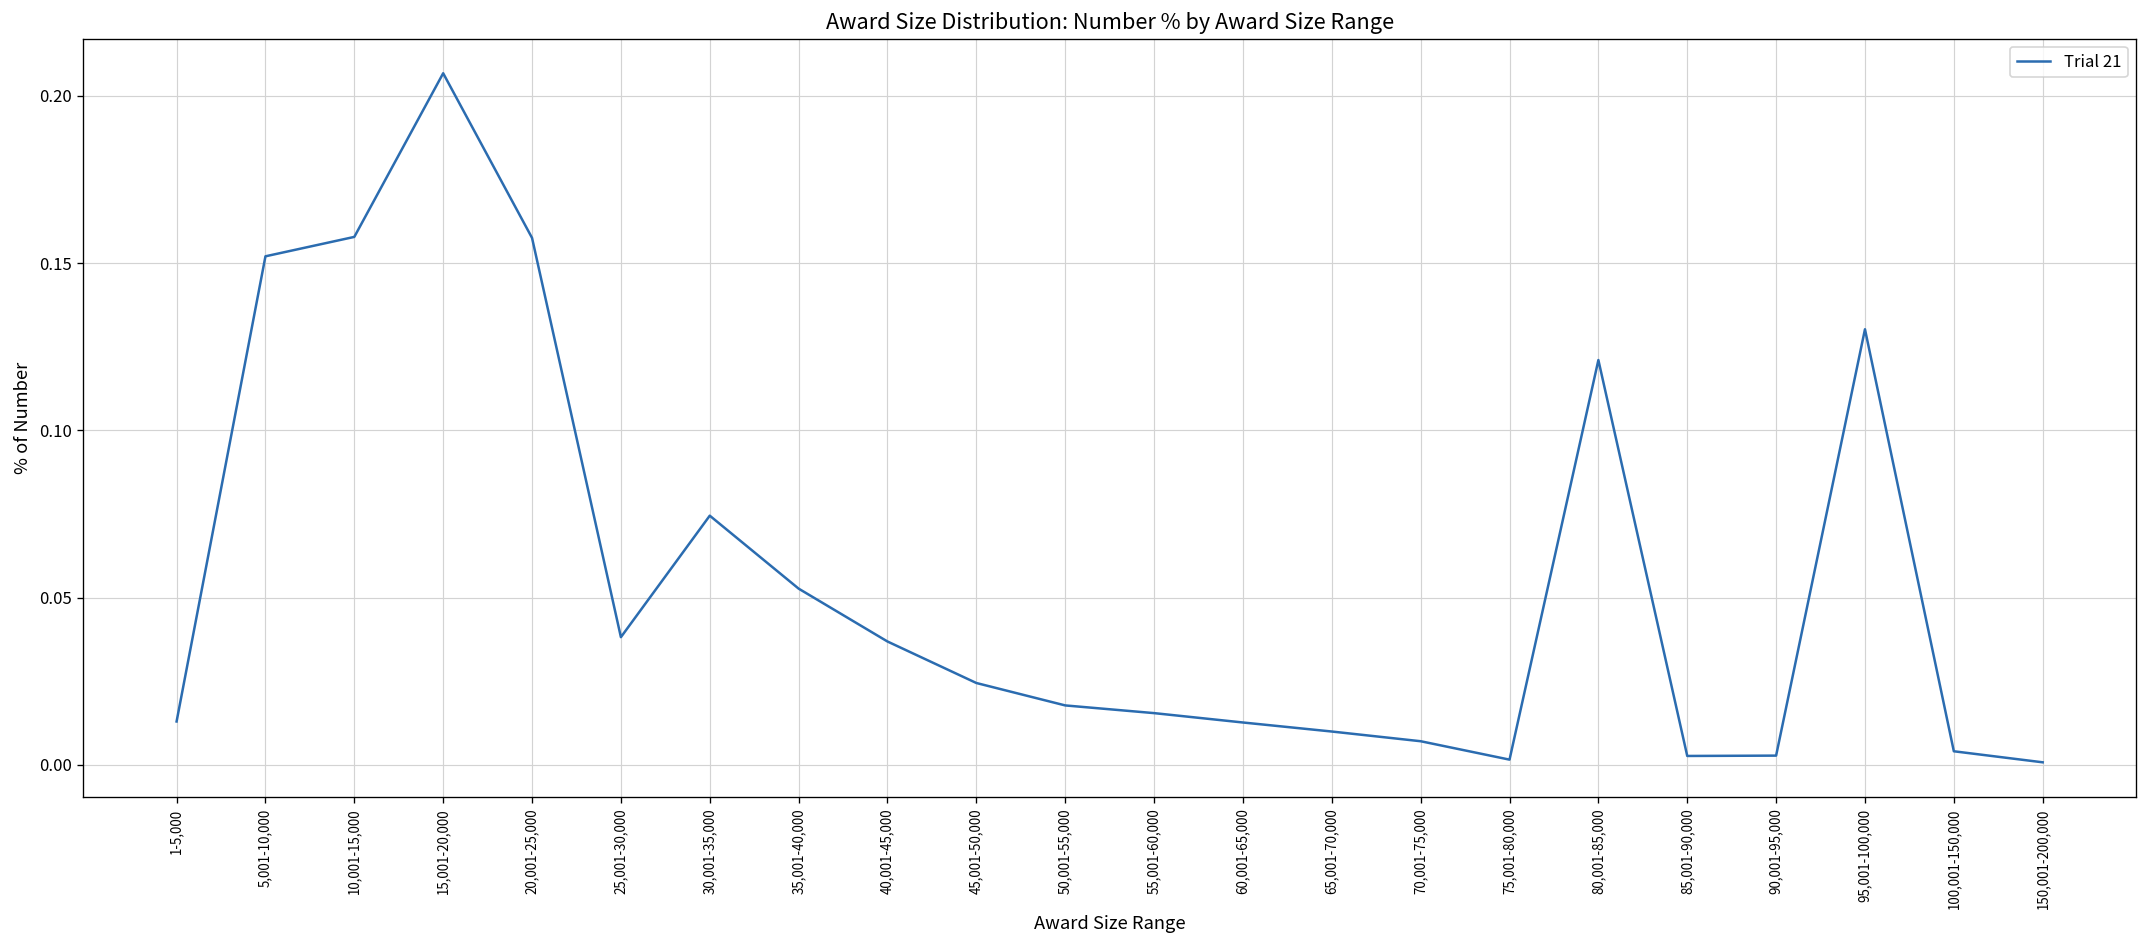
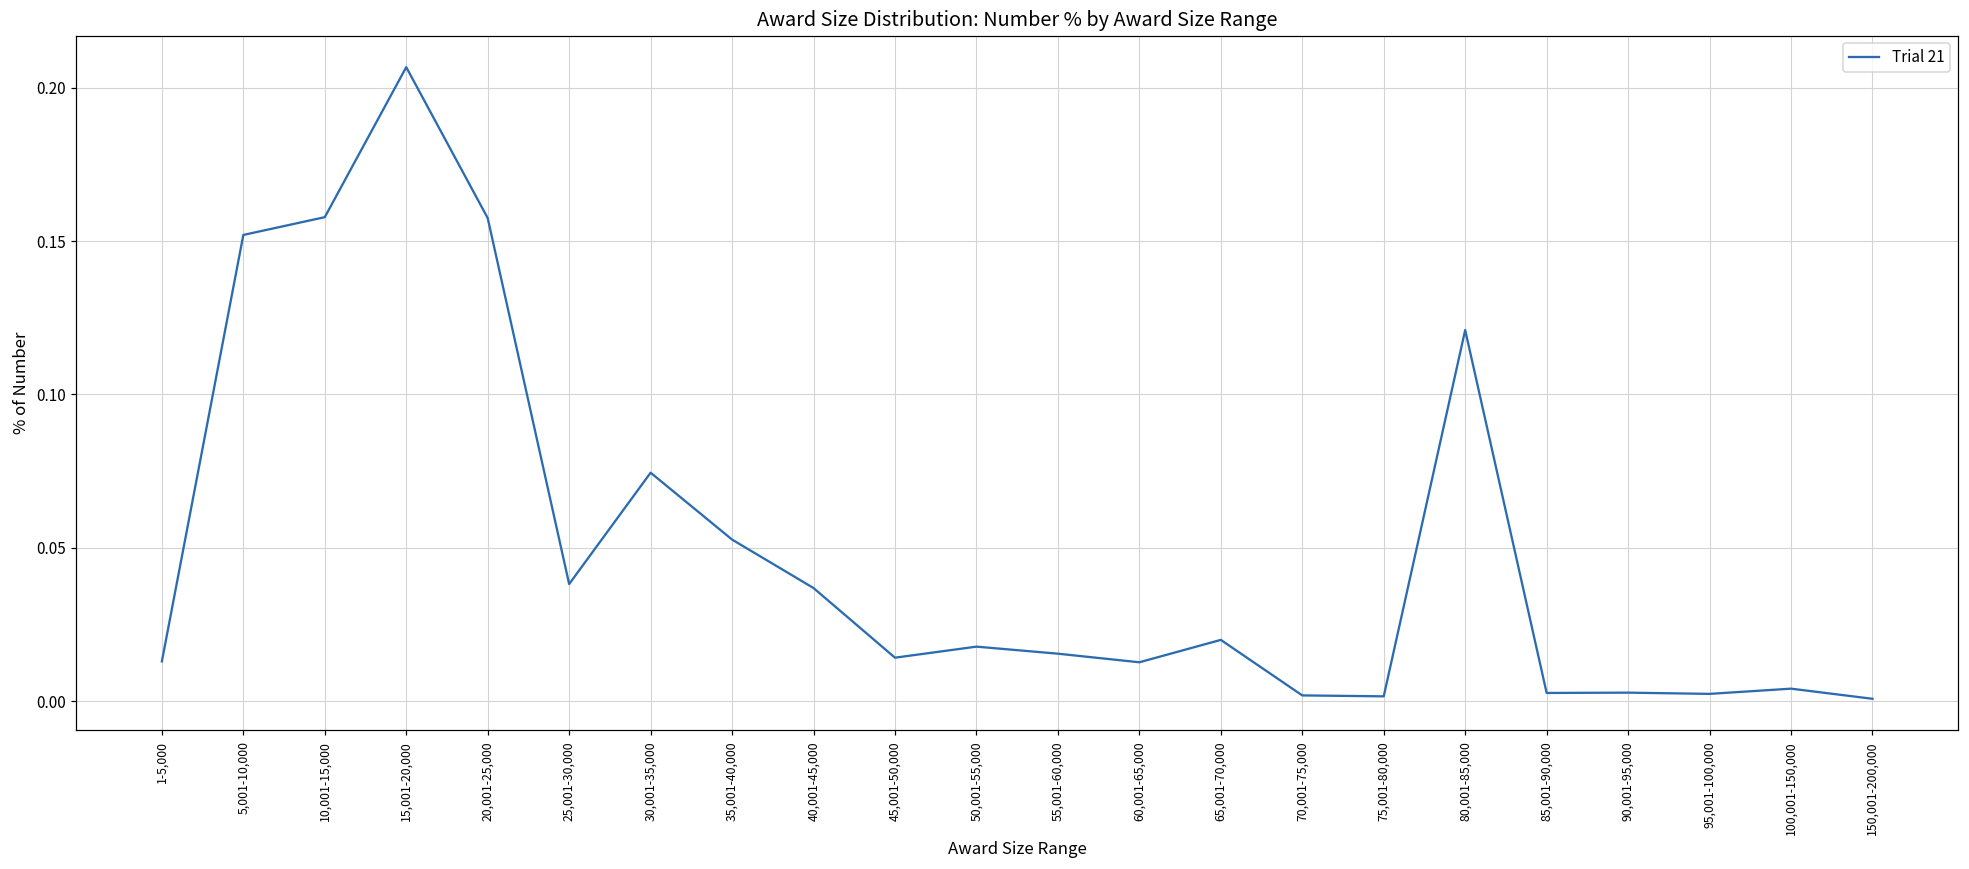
45,001-50,000: 0.025 -> 0.014
65,001-70,000: 0.01 -> 0.02
70,001-75,000: 0.007 -> 0.002
95,001-100,000: 0.130 -> 0.002
